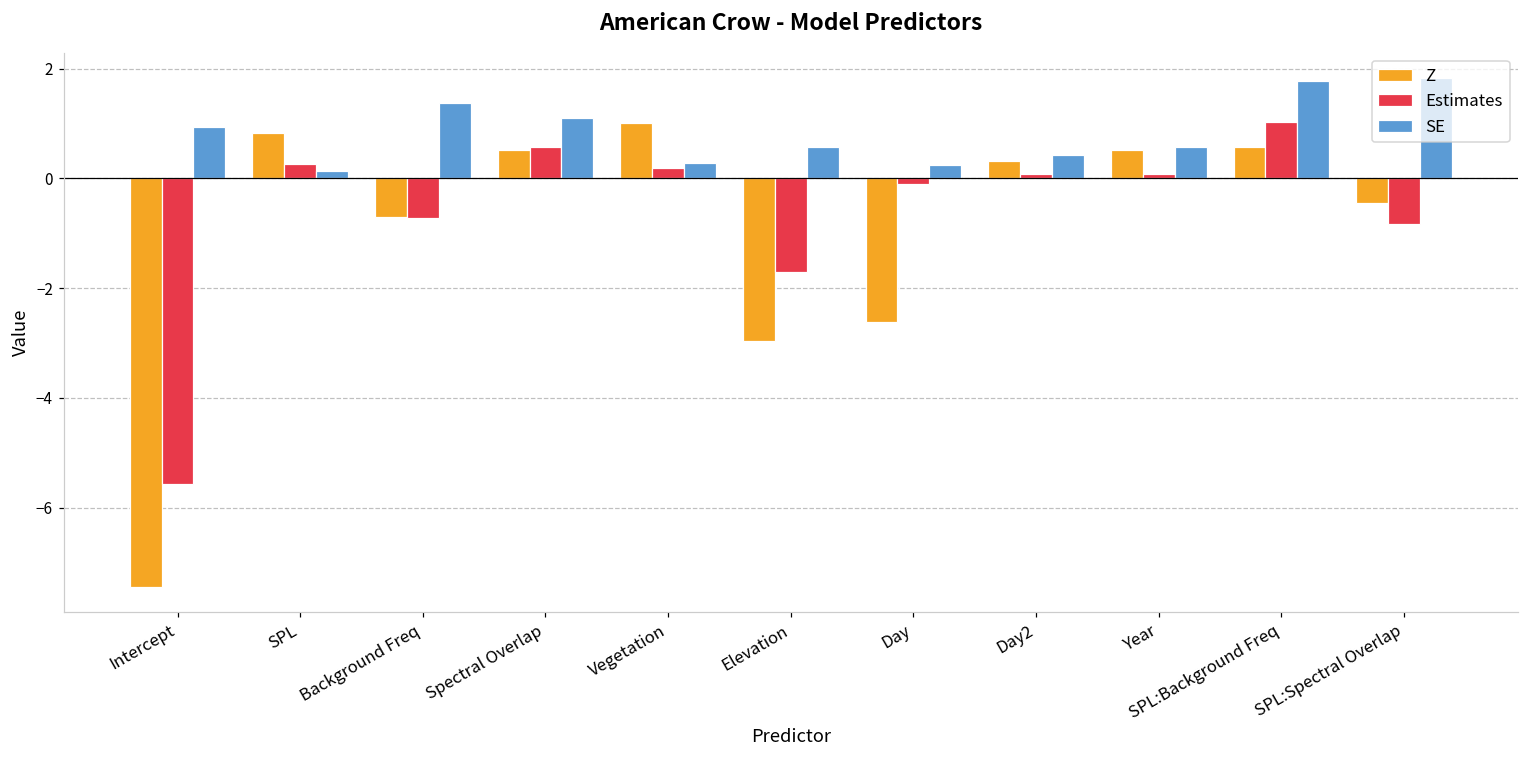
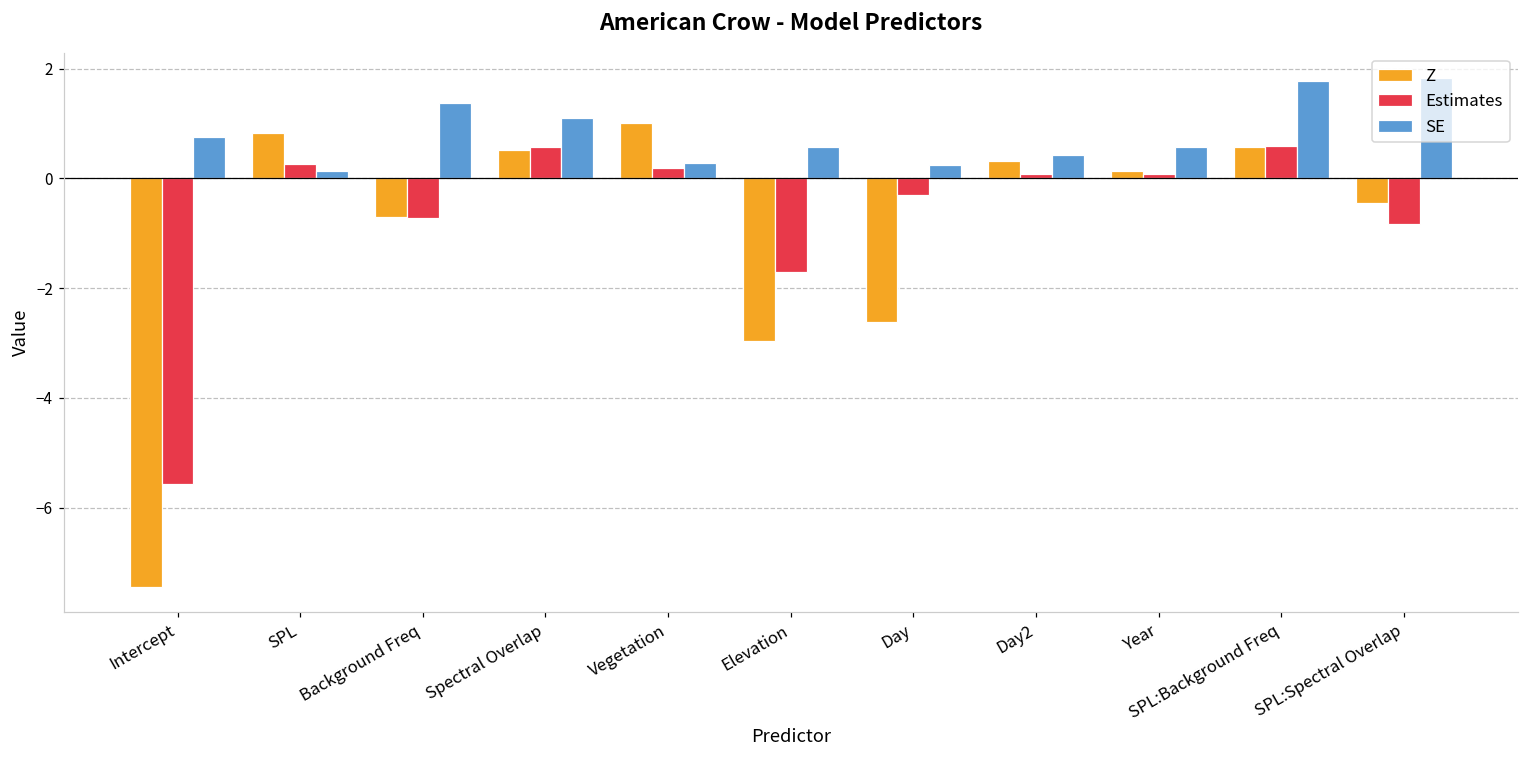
SE, Intercept: 0.9 -> 0.8
Estimates, Day: -0.1 -> -0.3
Z, Year: 0.5 -> 0.1
Estimates, SPL:Background Freq: 1.0 -> 0.6
